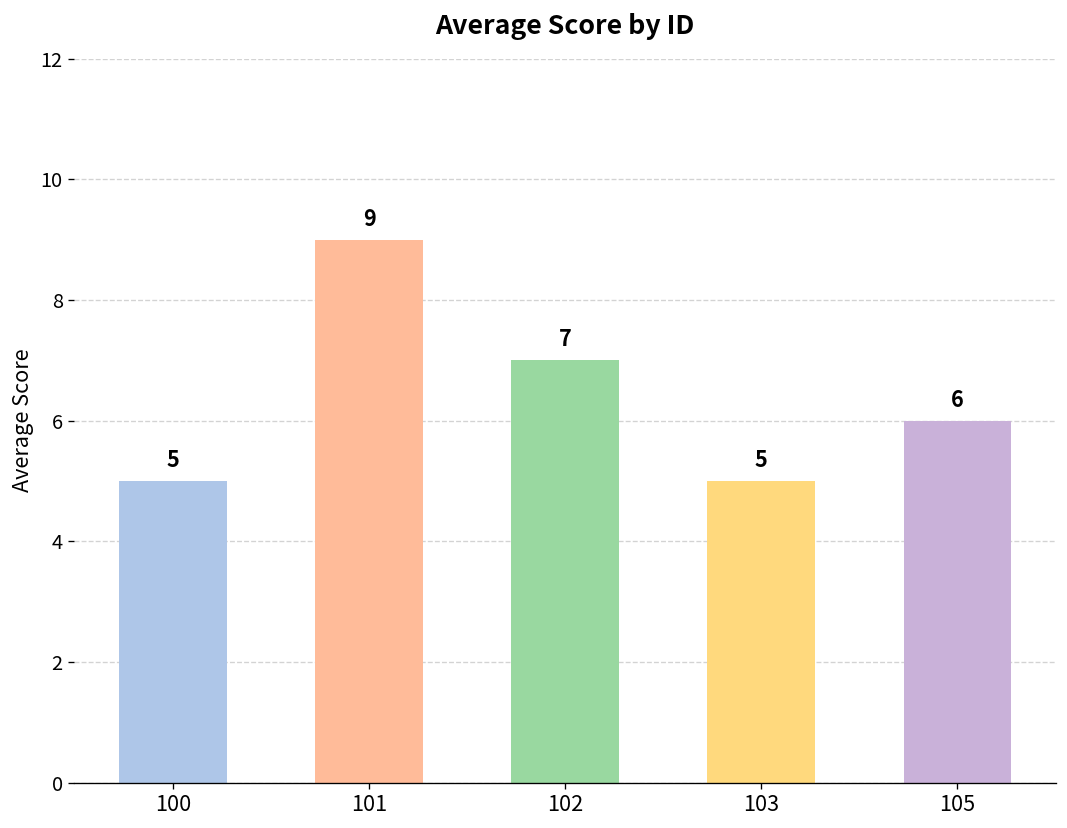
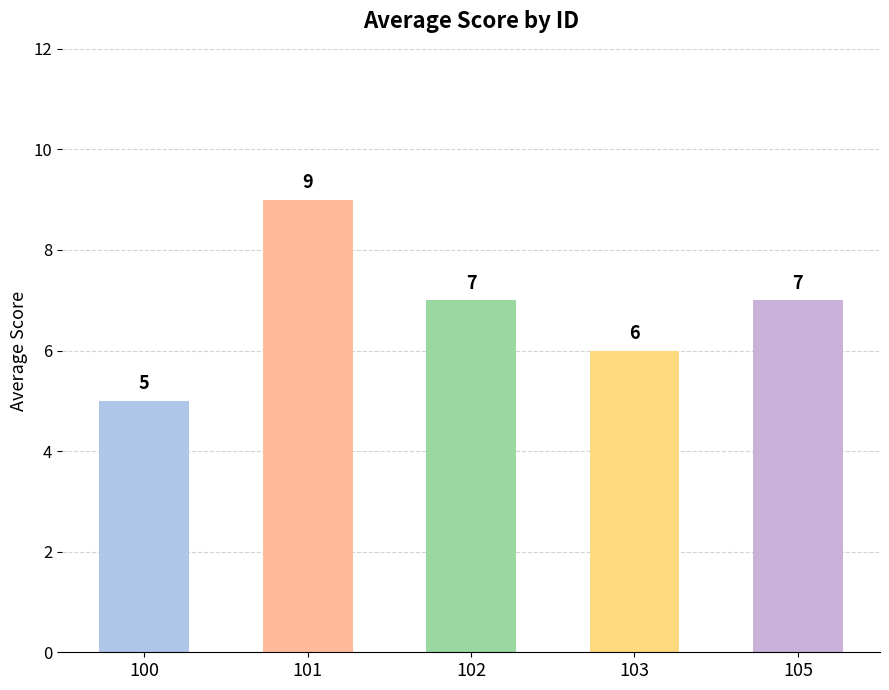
103: 5 -> 6
105: 6 -> 7
